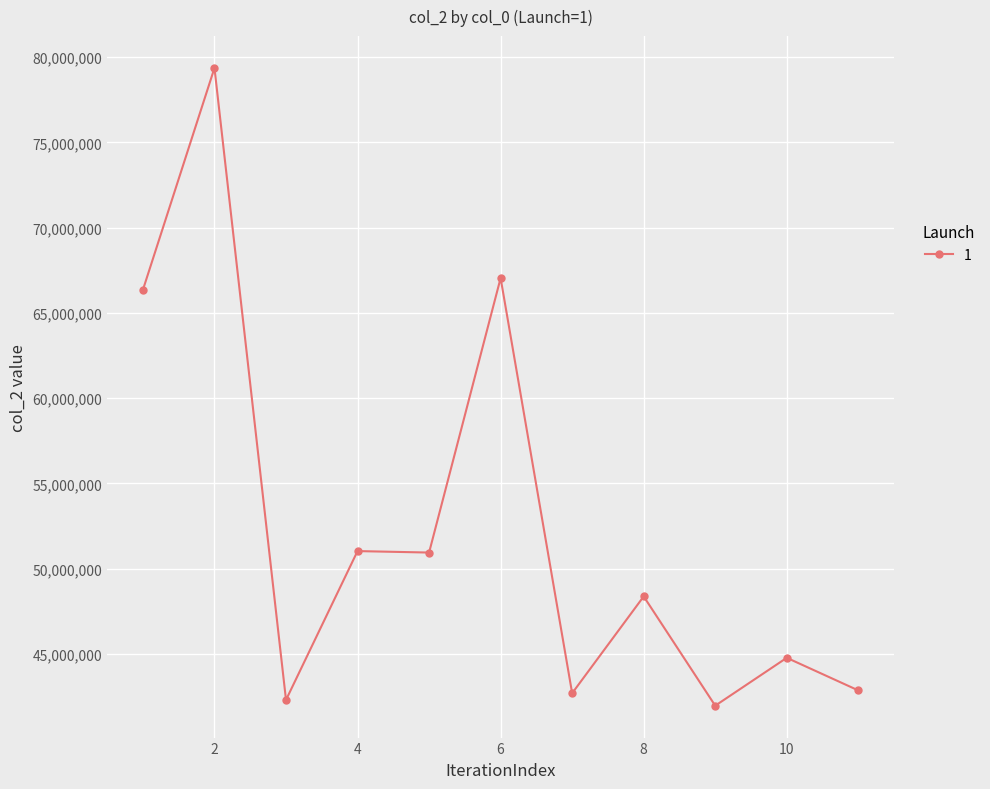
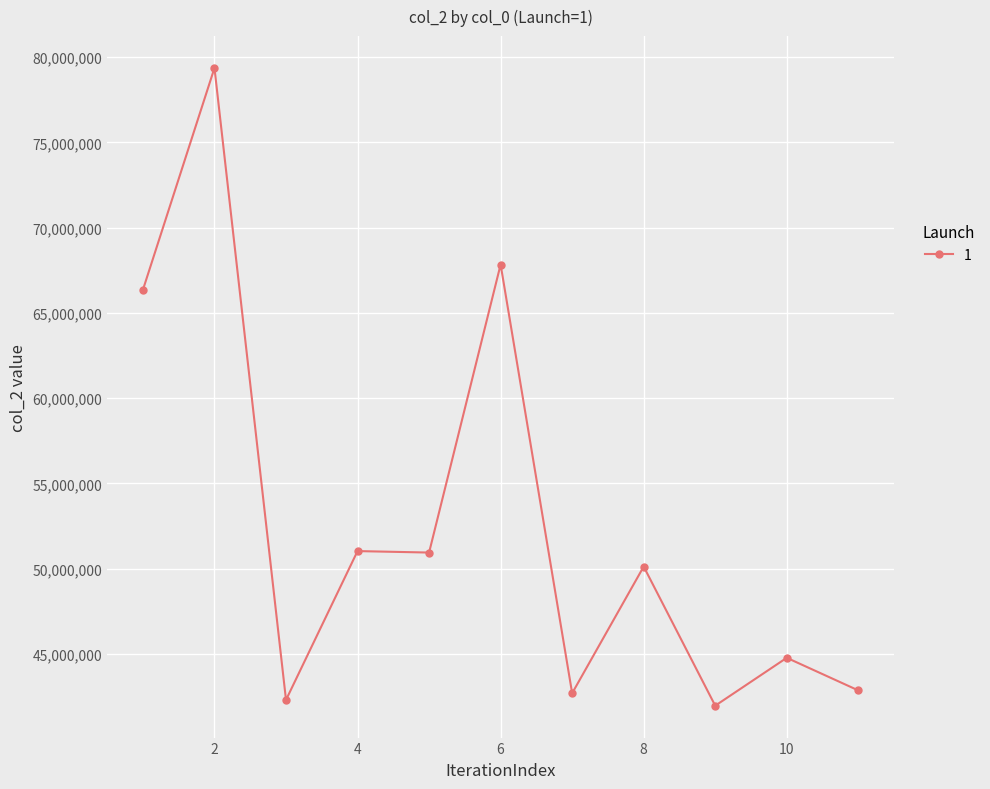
6: 67,000,000 -> 67,800,000
8: 48,400,000 -> 50,100,000
